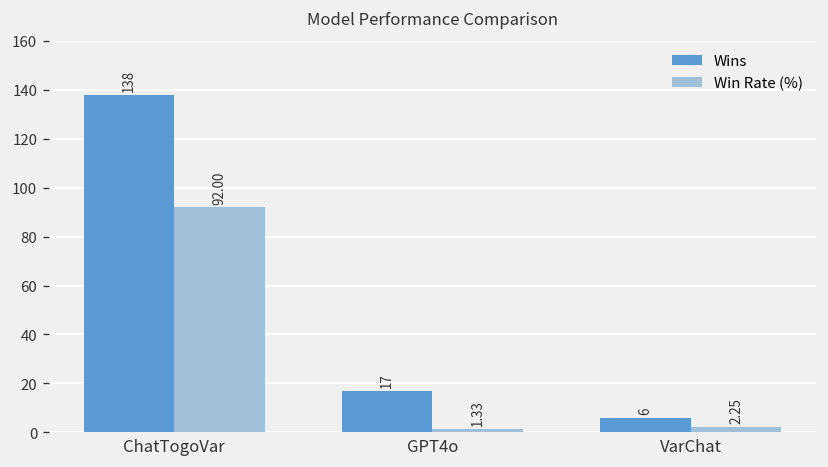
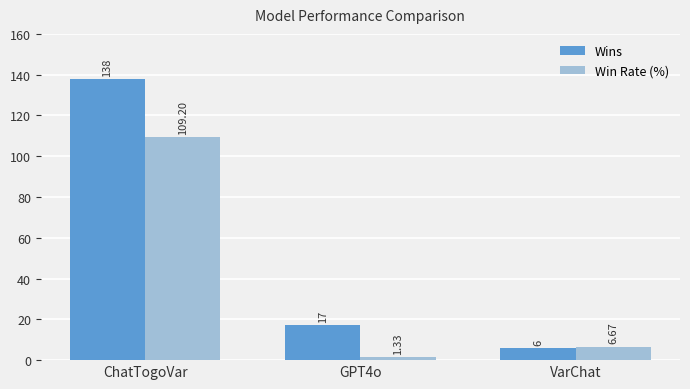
Win Rate (%), ChatTogoVar: 92.00 -> 109.20
Win Rate (%), VarChat: 2.25 -> 6.67
